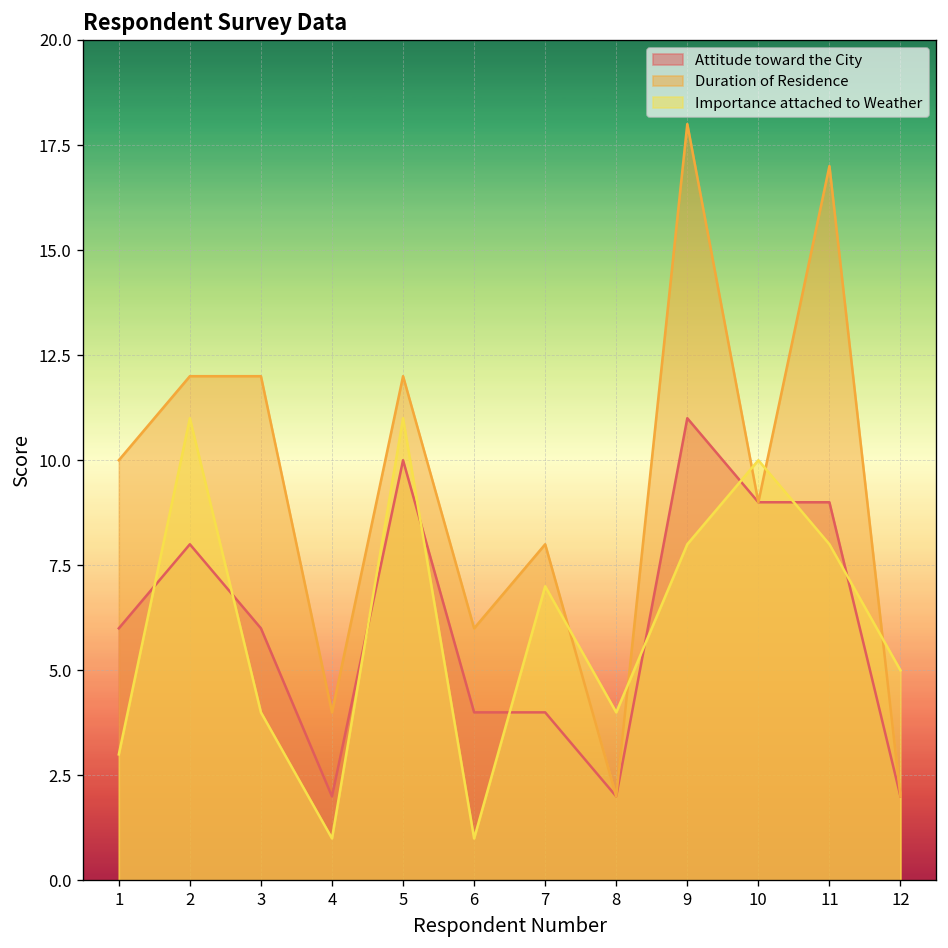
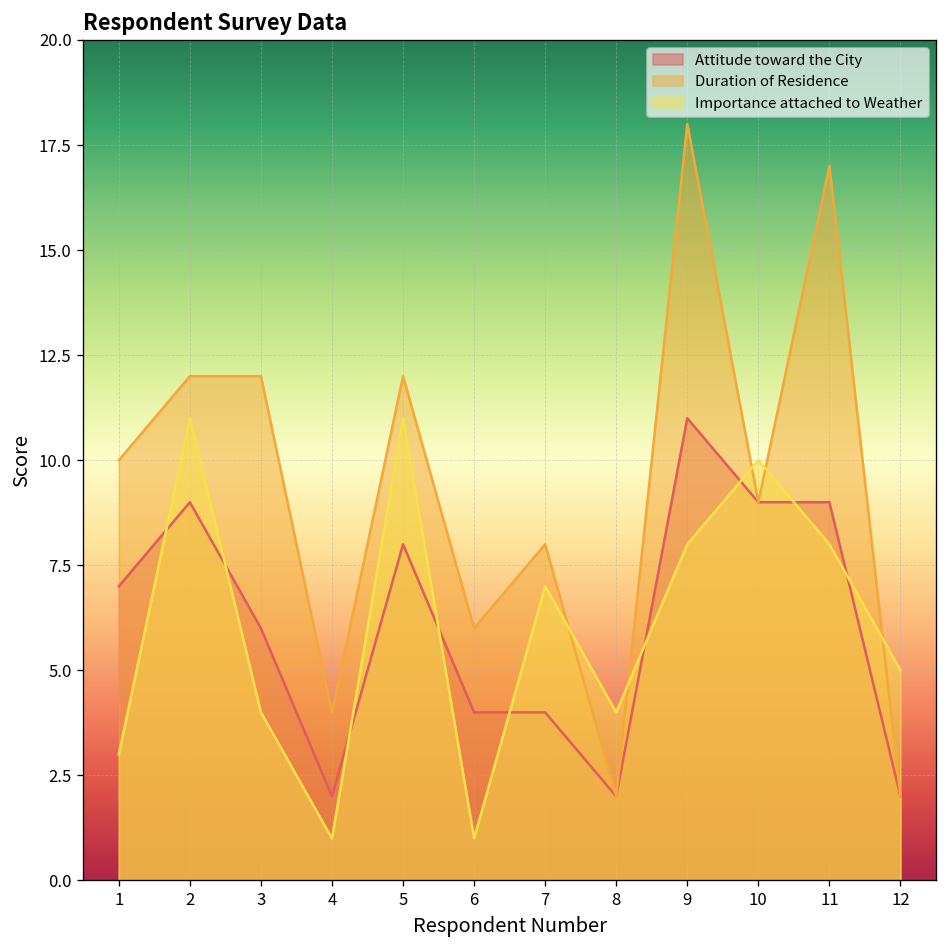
Attitude toward the City, 1: 6 -> 7
Attitude toward the City, 2: 8 -> 9
Attitude toward the City, 5: 10 -> 8
